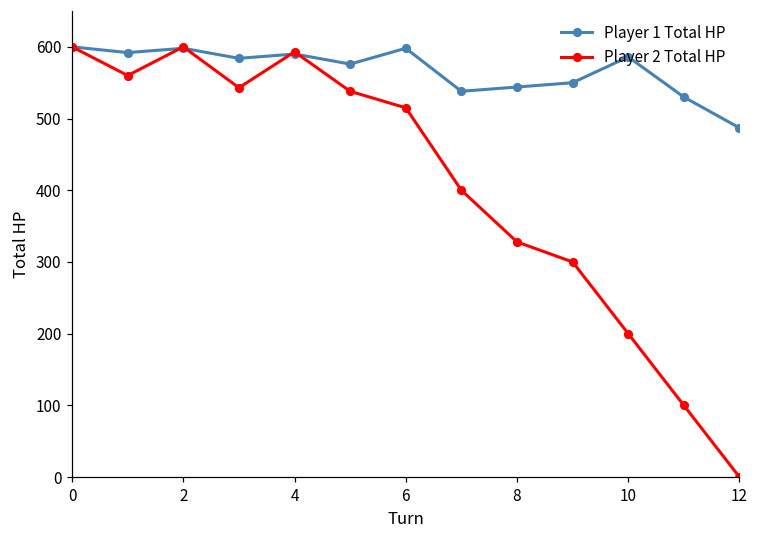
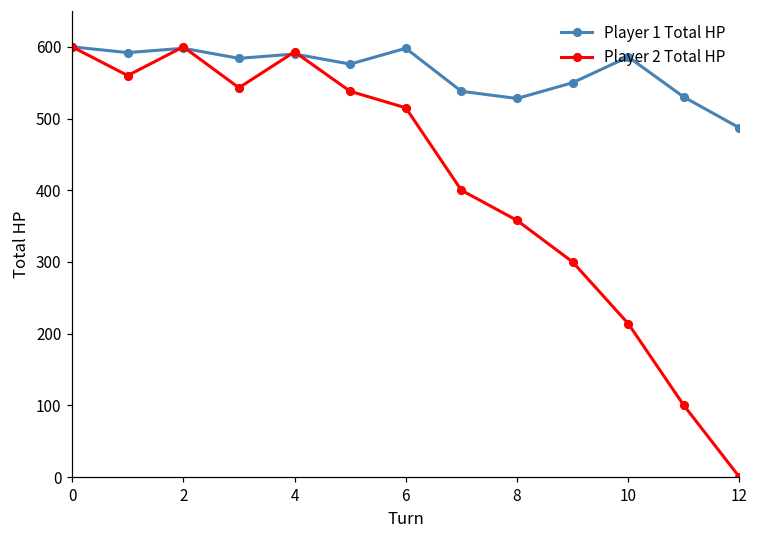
Player 1 Total HP, 8: 540 -> 530
Player 2 Total HP, 8: 330 -> 360
Player 2 Total HP, 10: 200 -> 210
